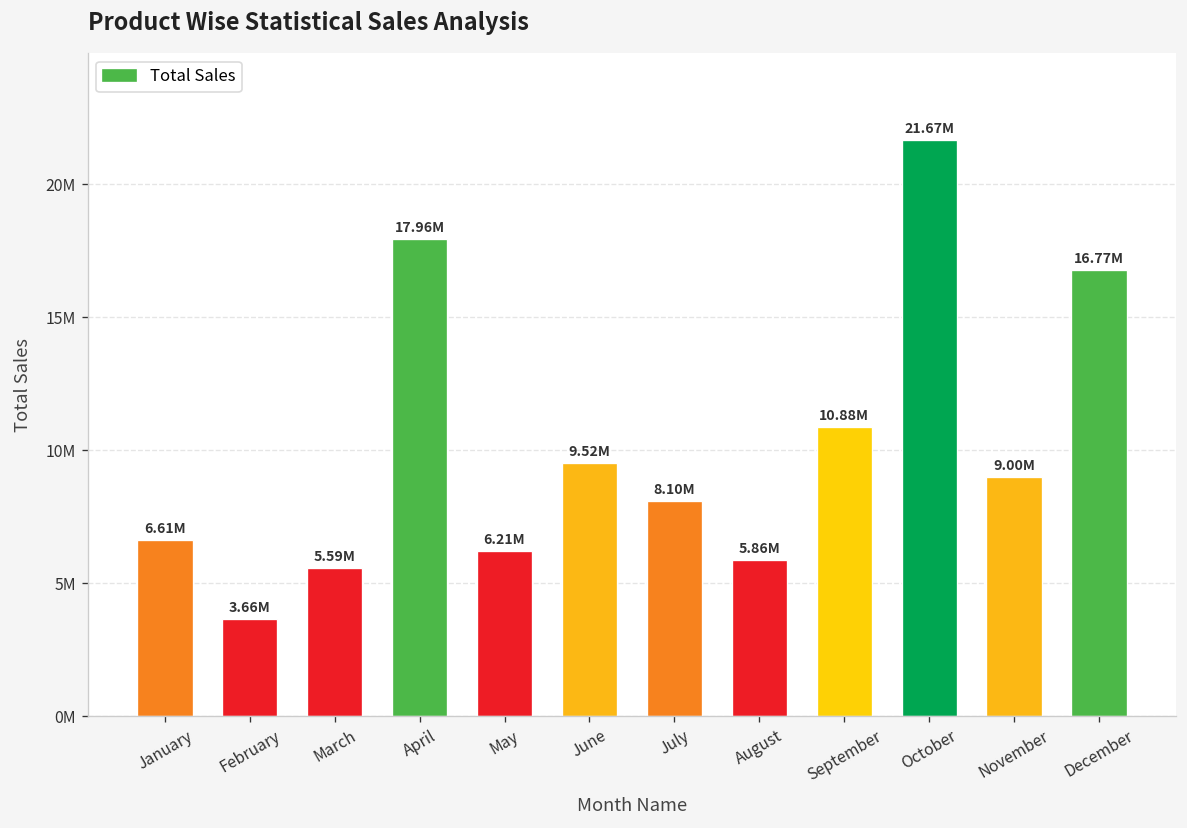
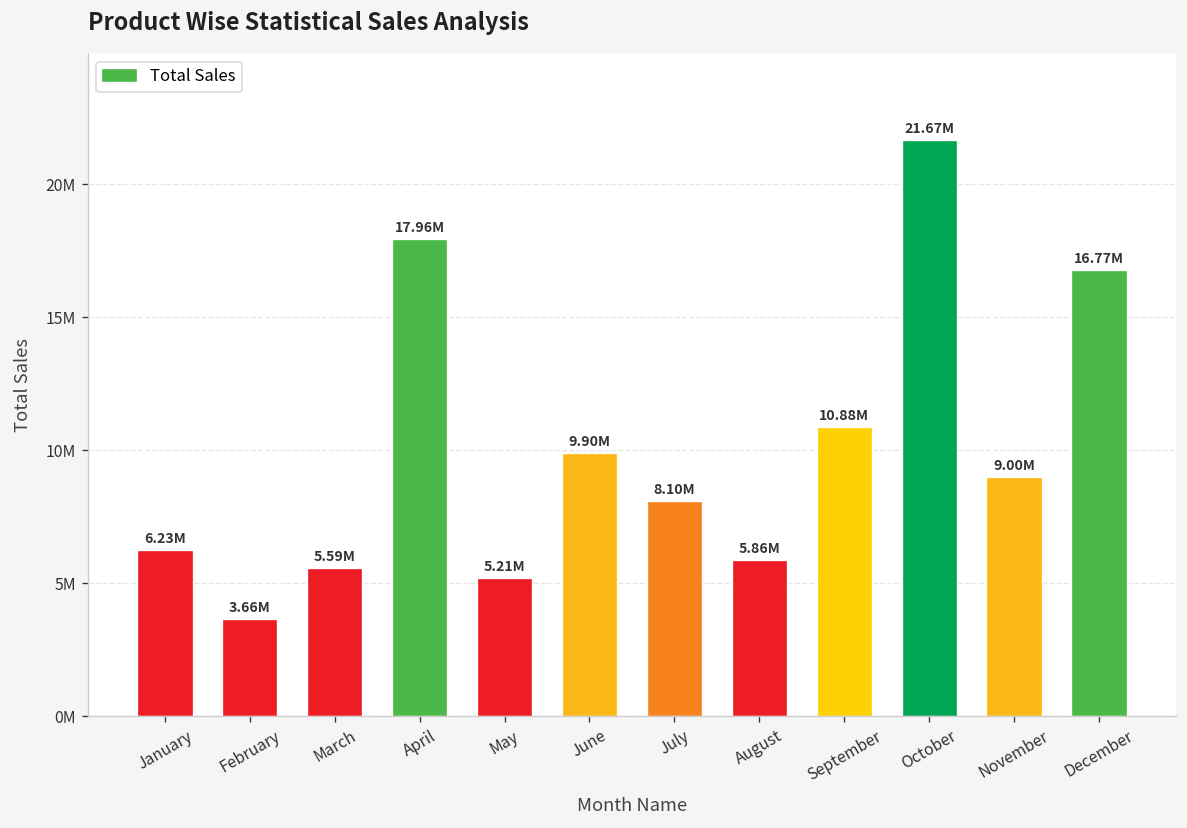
January: 6.61M -> 6.23M
May: 6.21M -> 5.21M
June: 9.52M -> 9.90M
